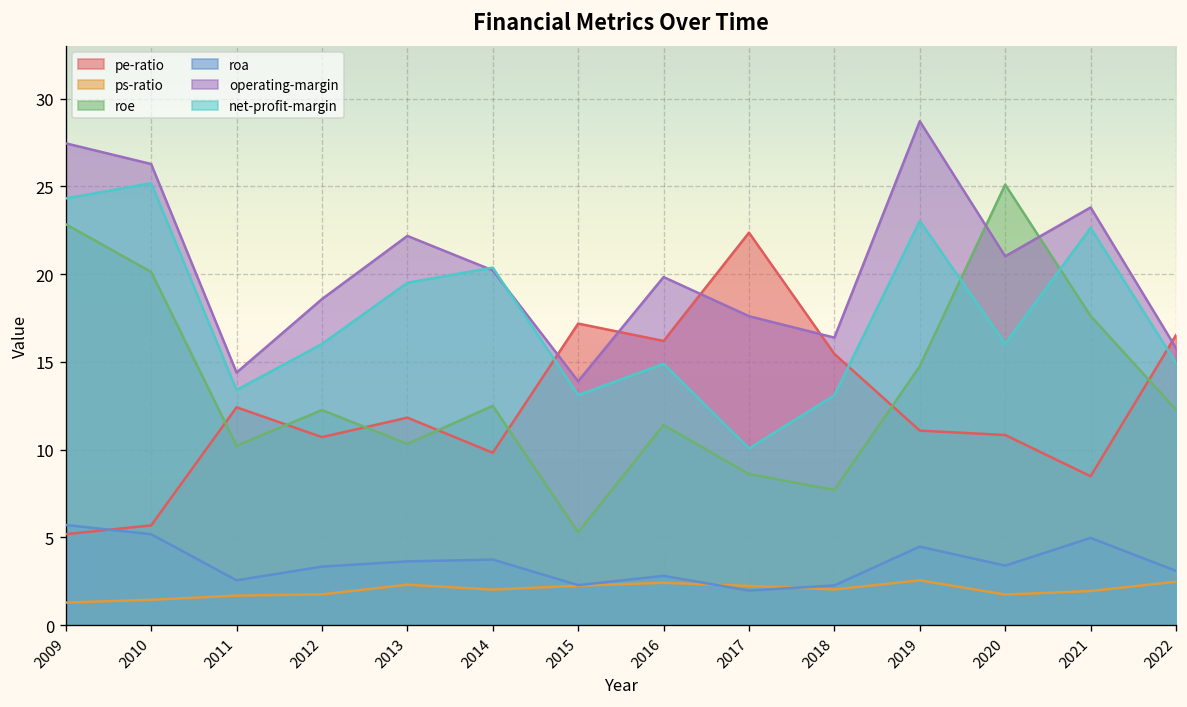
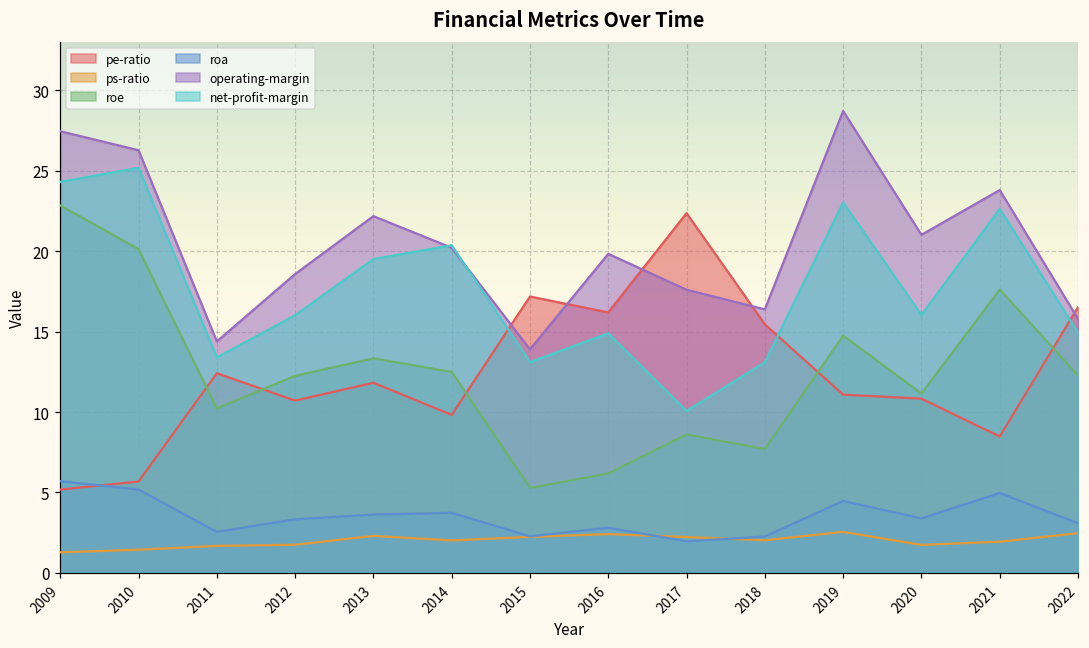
roe, 2013: 10.3 -> 13.3
roe, 2016: 11.4 -> 6.2
roe, 2020: 25.1 -> 11.1
